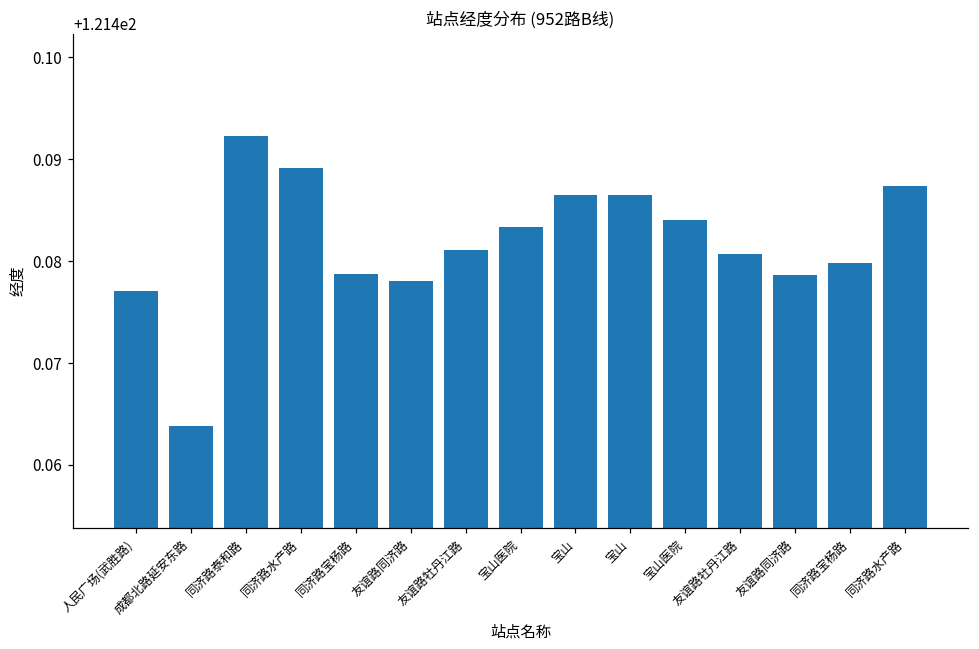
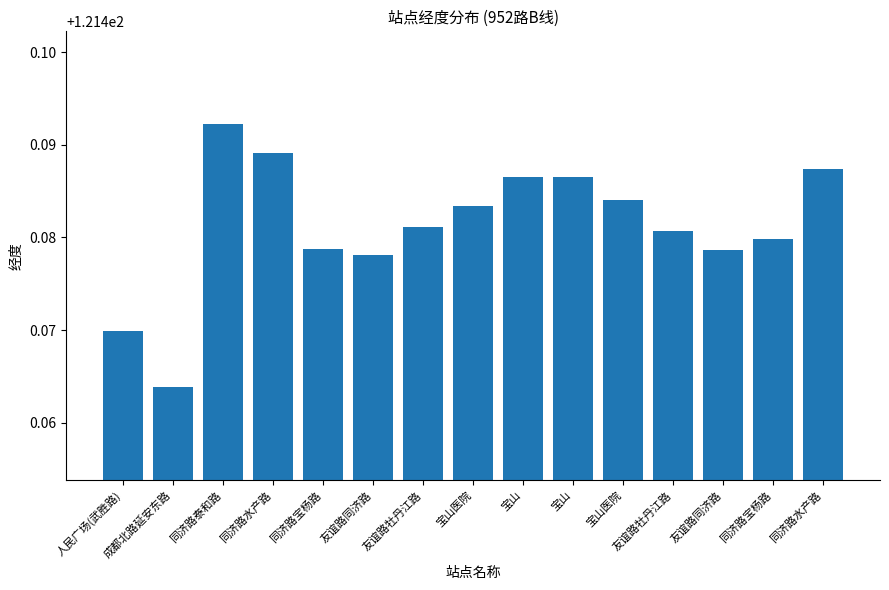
人民广场(武胜路): 121.477 -> 121.470
